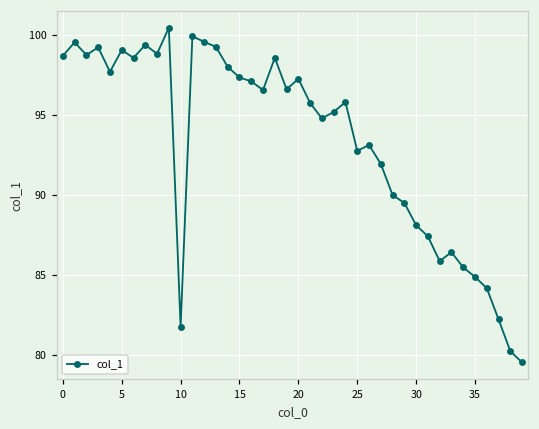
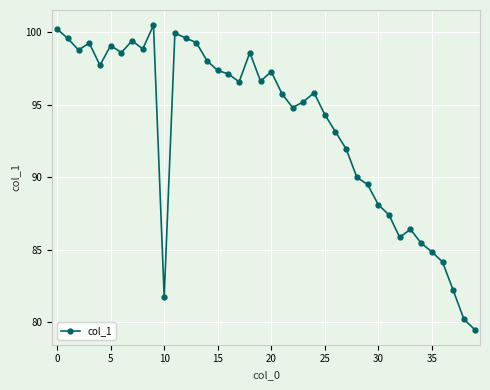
0: 98.7 -> 100.2
25: 92.8 -> 94.3
